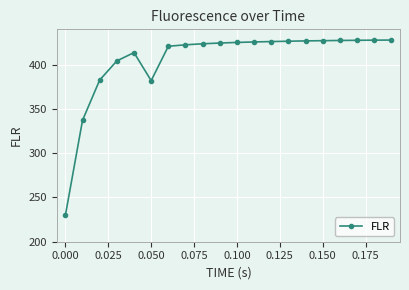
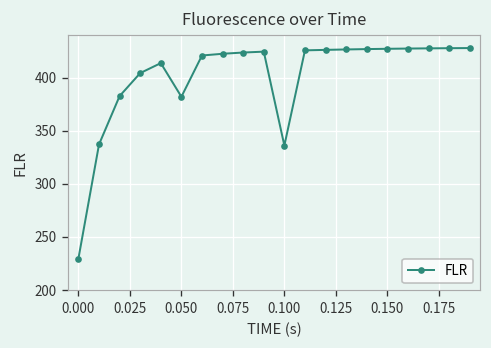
0.100: 430 -> 340
